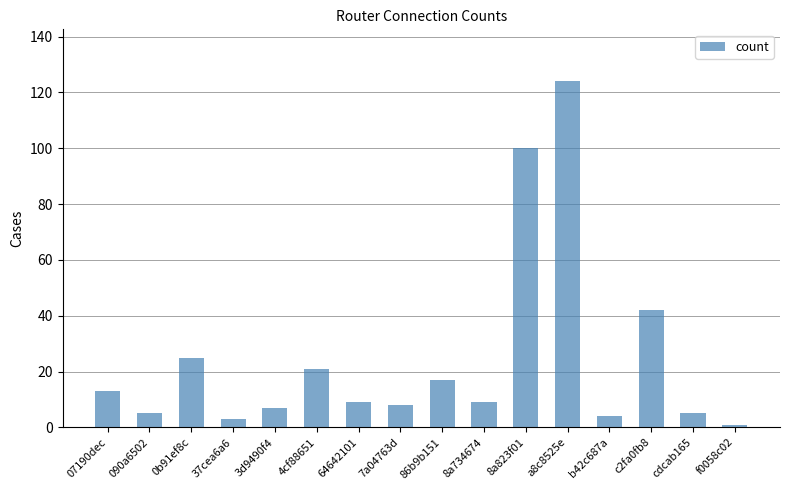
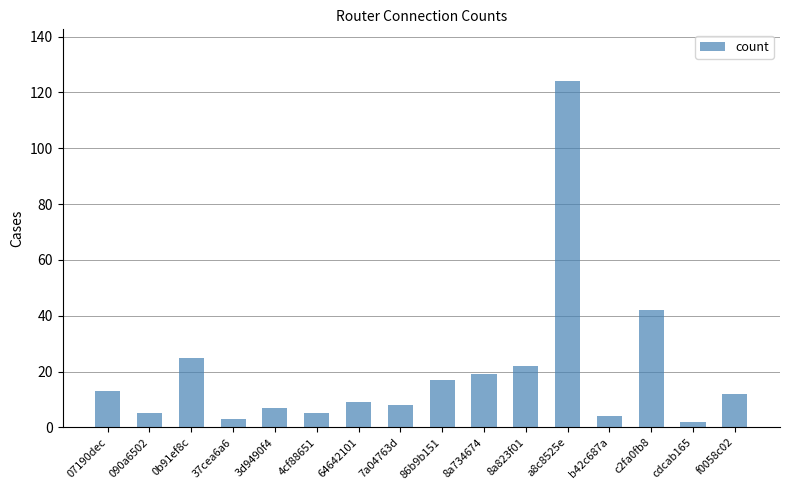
4cf88651: 21 -> 5
8a734674: 9 -> 19
8a823f01: 100 -> 22
cdcab165: 5 -> 2
f0058c02: 1 -> 12
